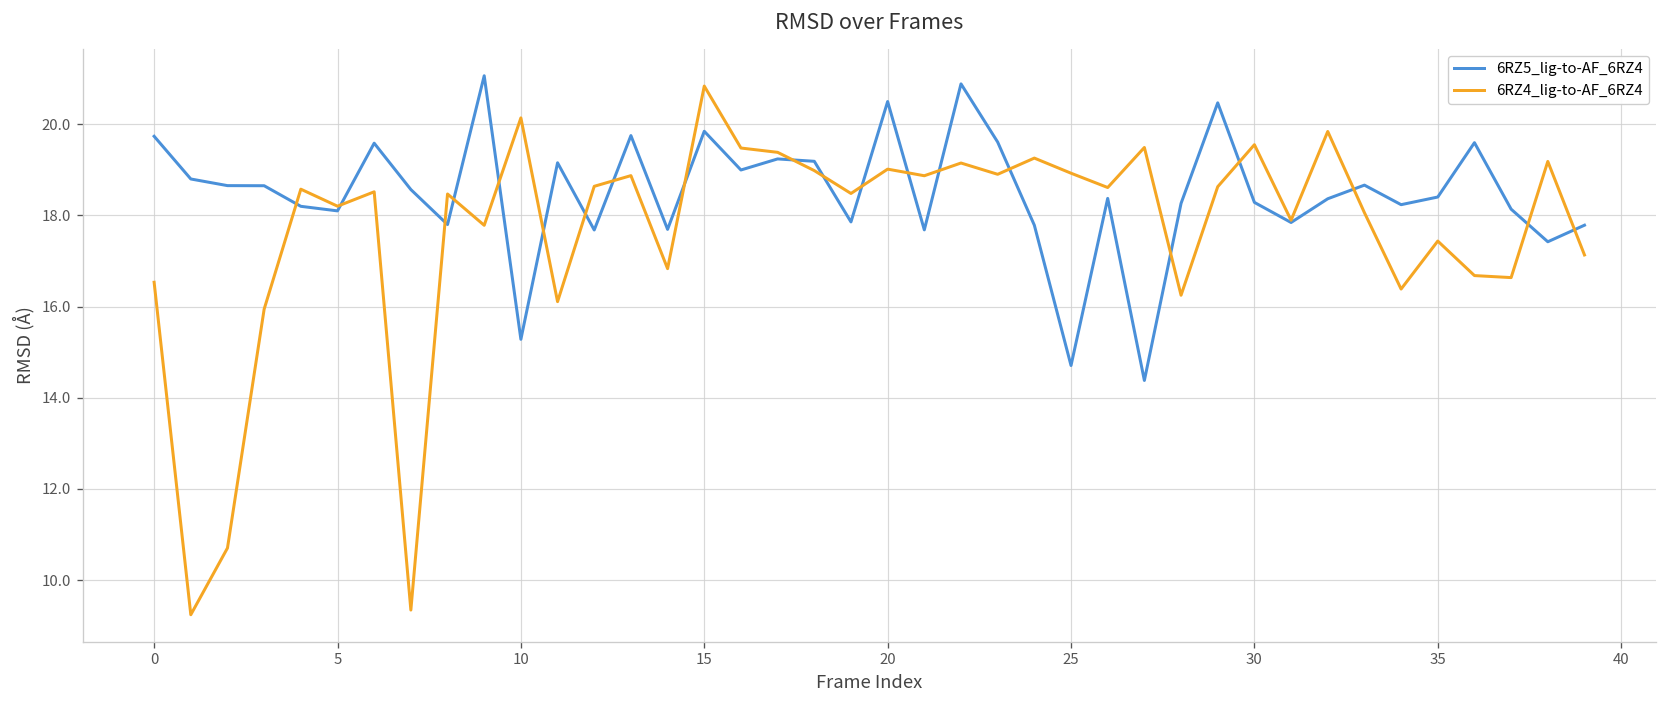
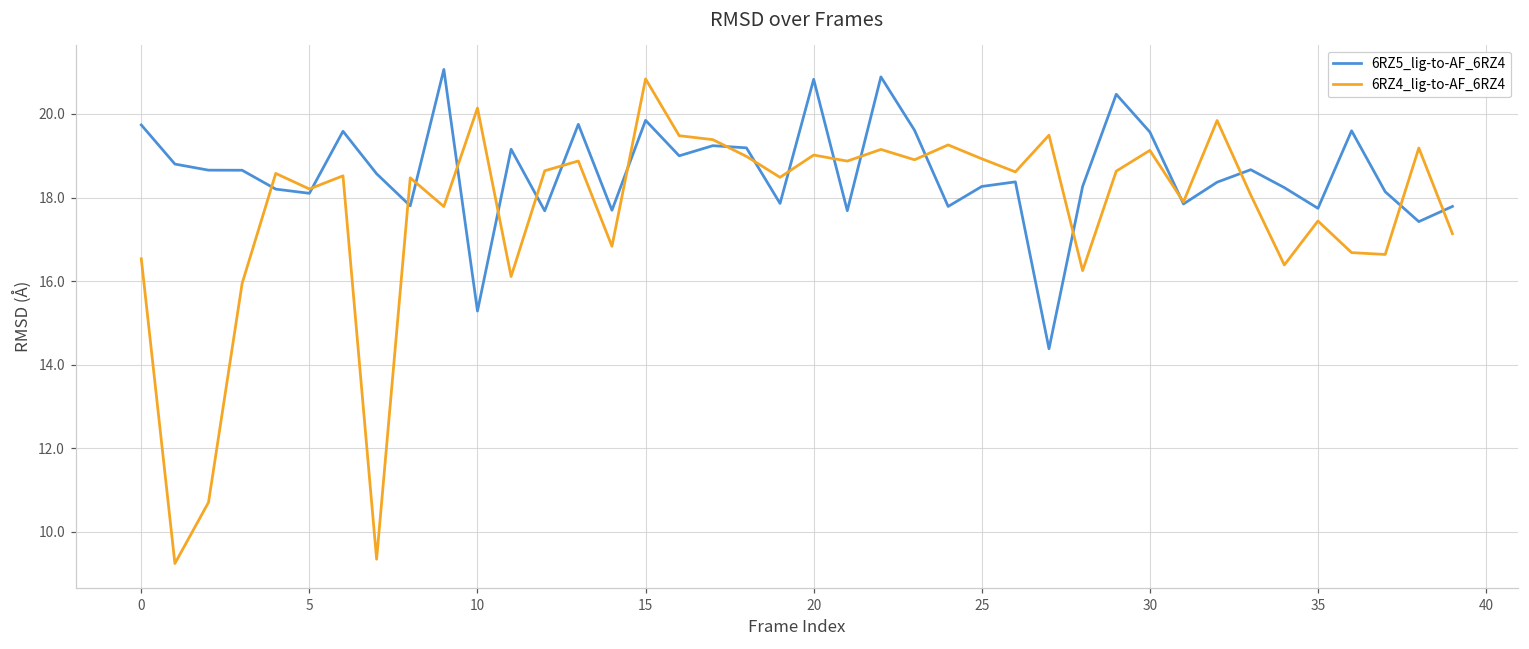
6RZ5_lig-to-AF_6RZ4, 20: 20.5 -> 20.8
6RZ5_lig-to-AF_6RZ4, 25: 14.7 -> 18.3
6RZ5_lig-to-AF_6RZ4, 30: 18.3 -> 19.6
6RZ4_lig-to-AF_6RZ4, 30: 19.6 -> 19.1
6RZ5_lig-to-AF_6RZ4, 35: 18.4 -> 17.7
